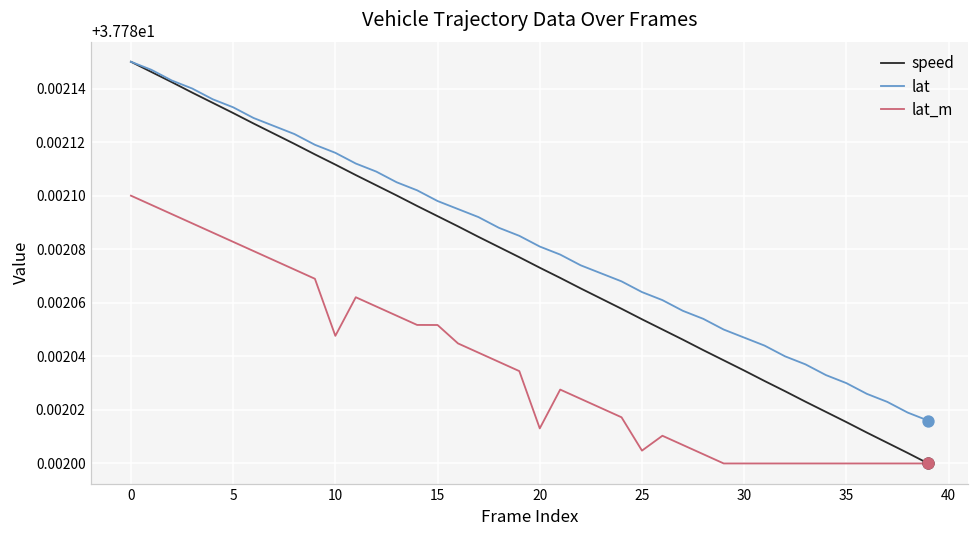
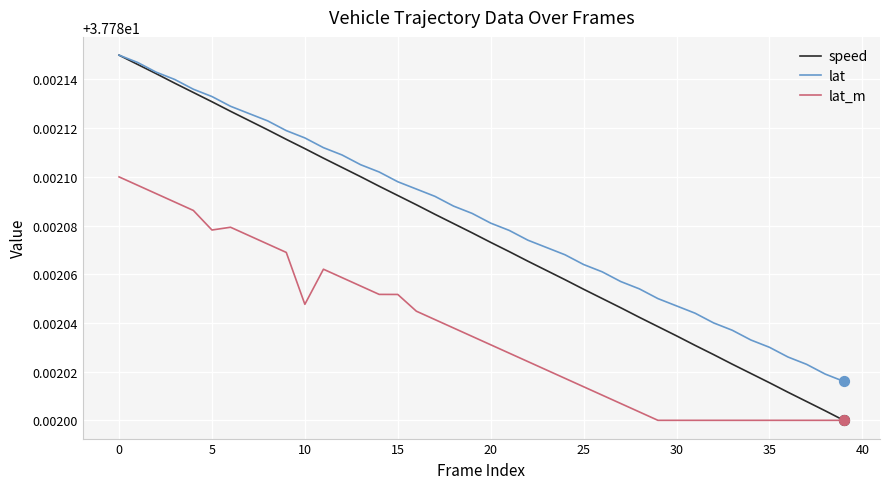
lat_m, 5: 37.782083 -> 37.782078
lat_m, 20: 37.782013 -> 37.782031
lat_m, 25: 37.782005 -> 37.782014
